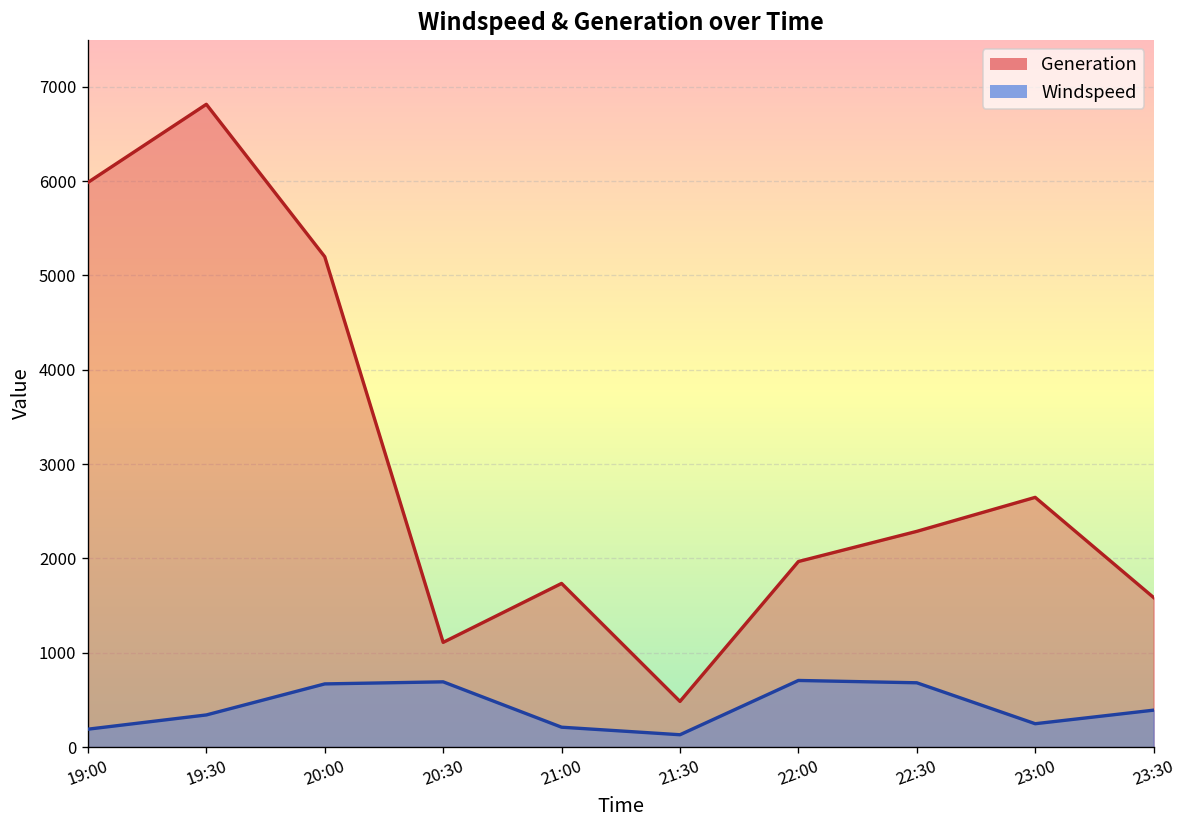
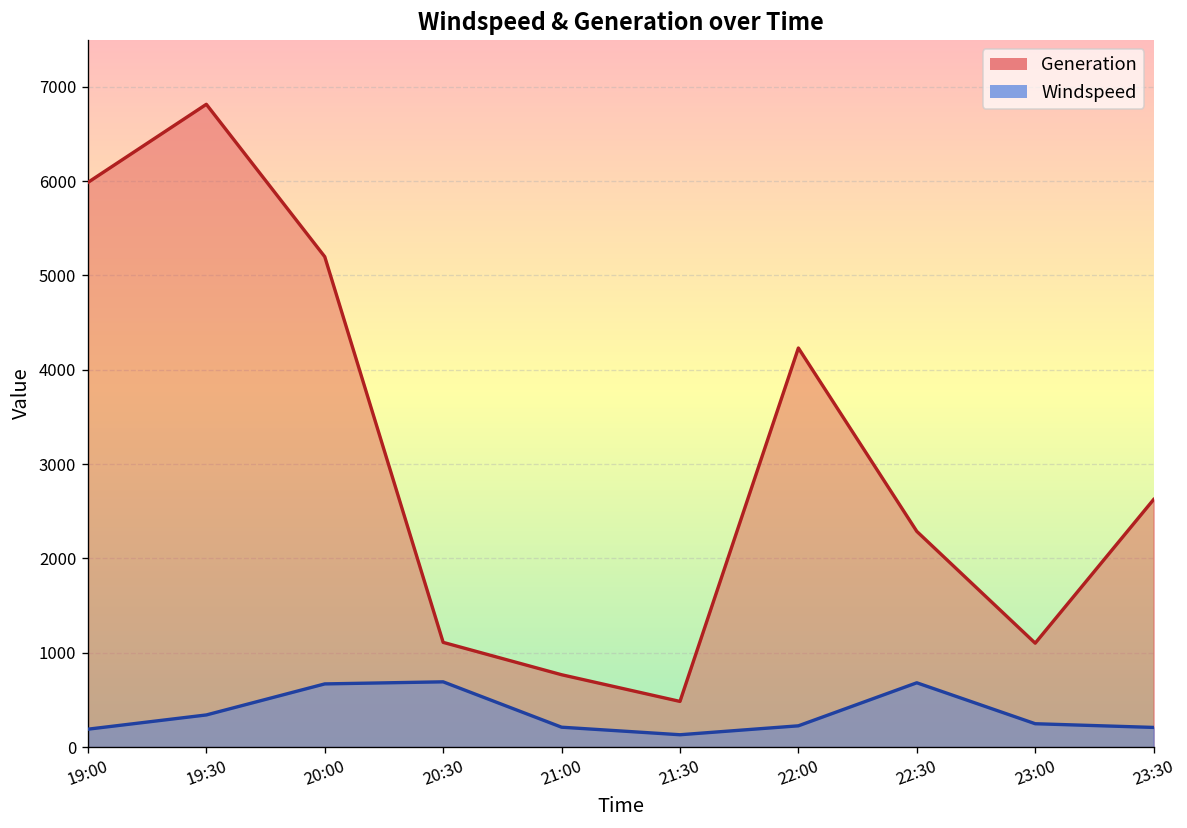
Generation, 21:00: 1700 -> 800
Generation, 22:00: 2000 -> 4200
Windspeed, 22:00: 700 -> 200
Generation, 23:00: 2600 -> 1100
Generation, 23:30: 1600 -> 2600
Windspeed, 23:30: 400 -> 200
